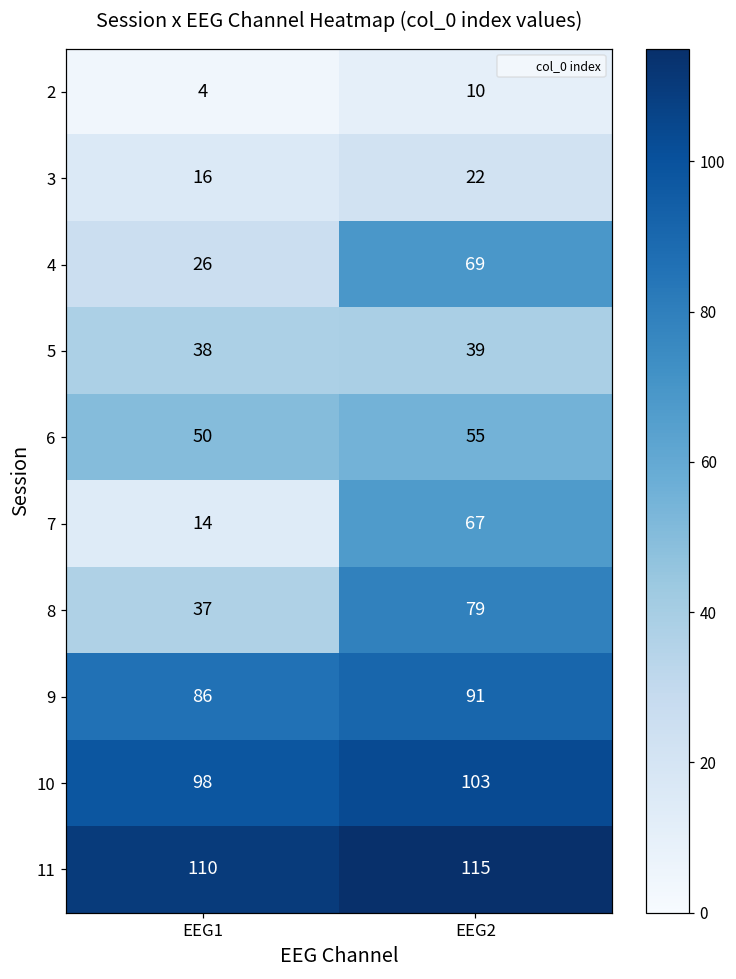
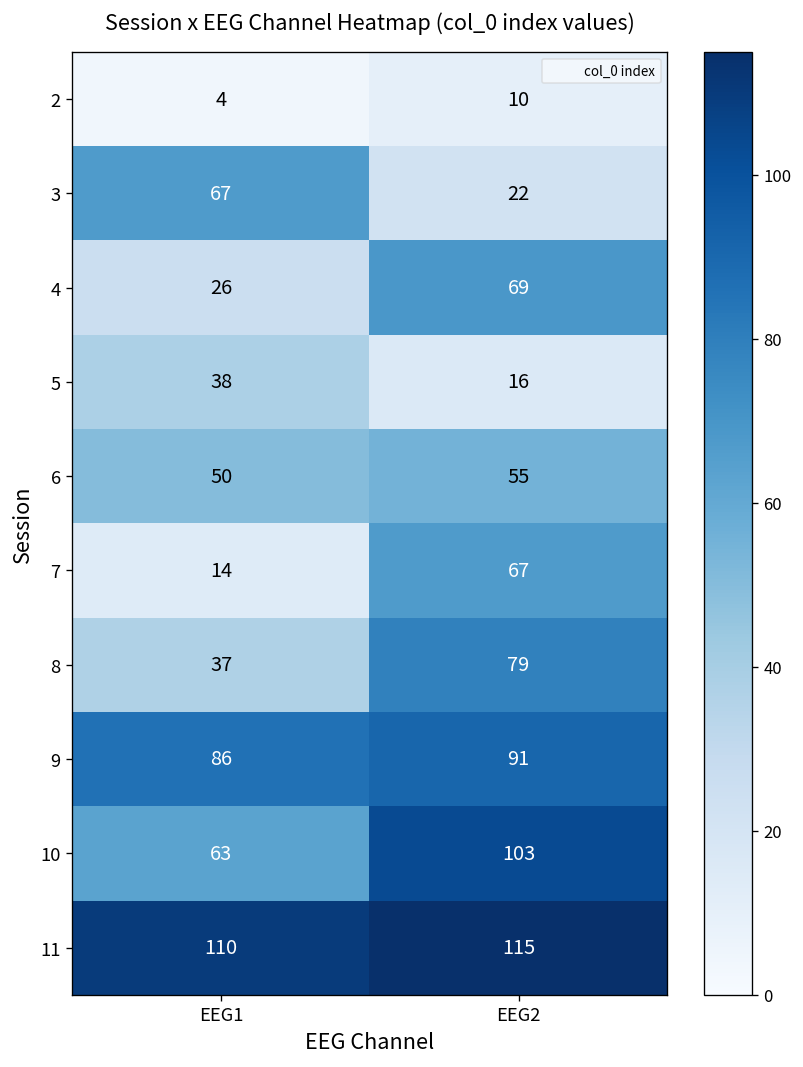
3, EEG1: 16 -> 67
5, EEG2: 39 -> 16
10, EEG1: 98 -> 63
